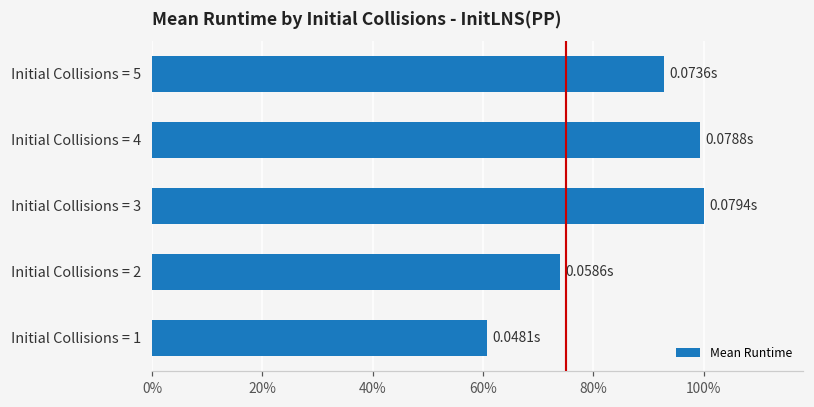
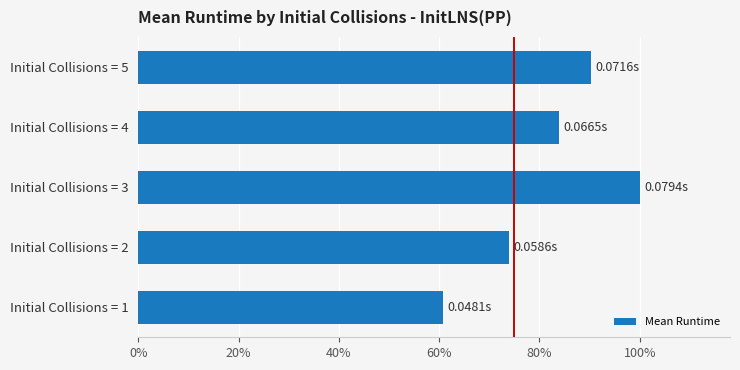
Initial Collisions = 5: 0.0736s -> 0.0716s
Initial Collisions = 4: 0.0788s -> 0.0665s
